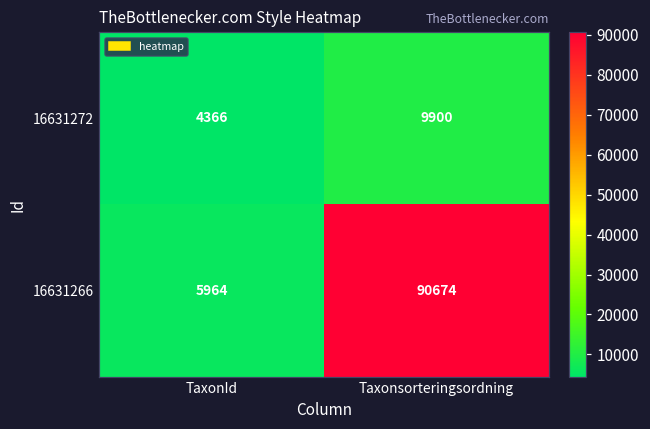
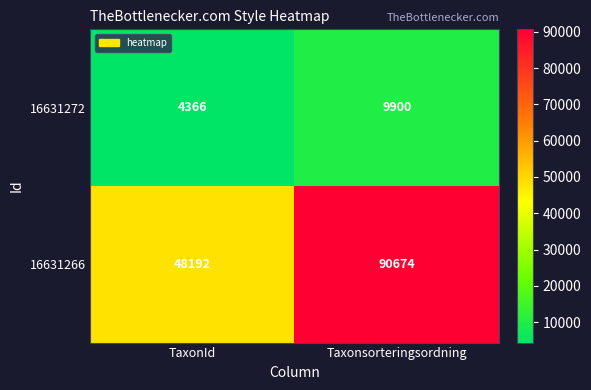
16631266, TaxonId: 5964 -> 48192
